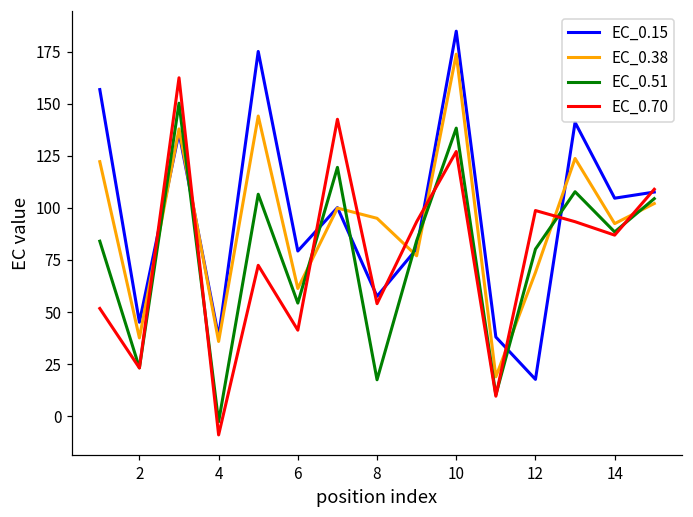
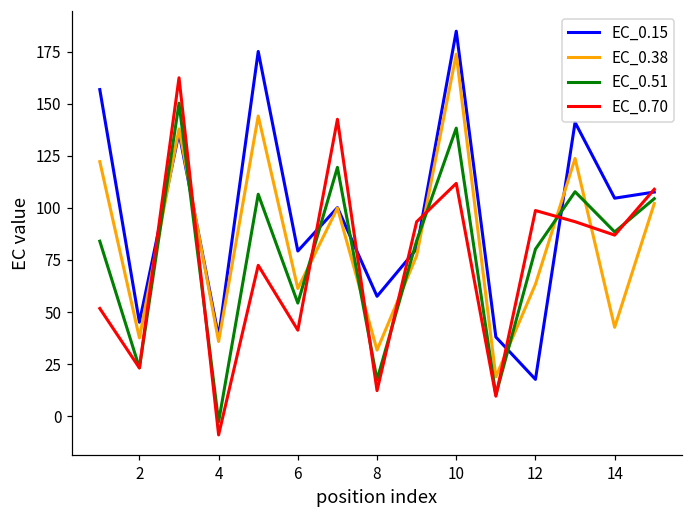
EC_0.38, 8: 95 -> 32
EC_0.70, 8: 54 -> 12
EC_0.70, 10: 127 -> 112
EC_0.38, 12: 69 -> 63
EC_0.38, 14: 92 -> 43
